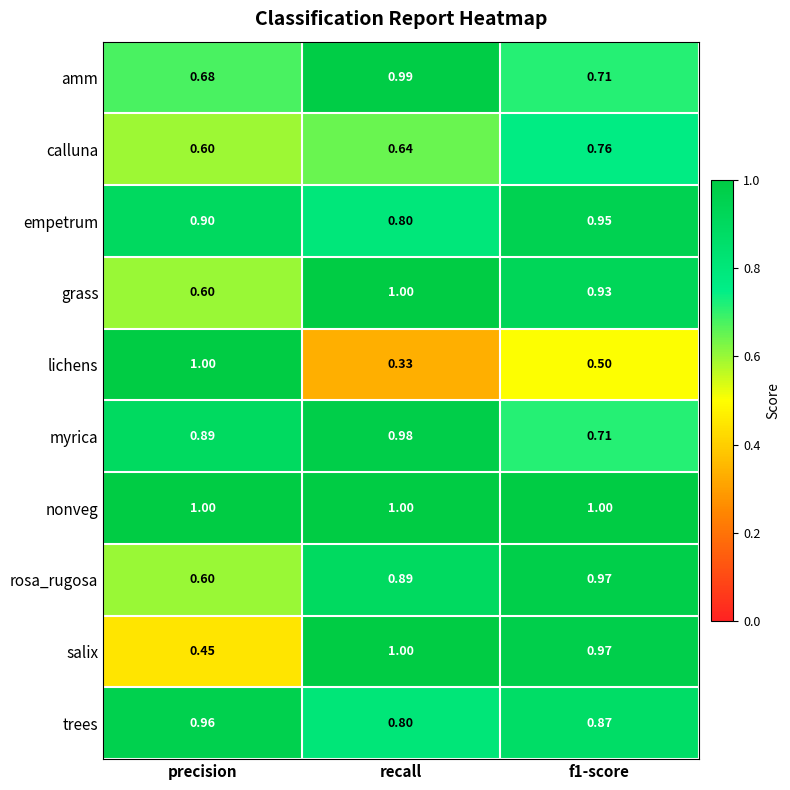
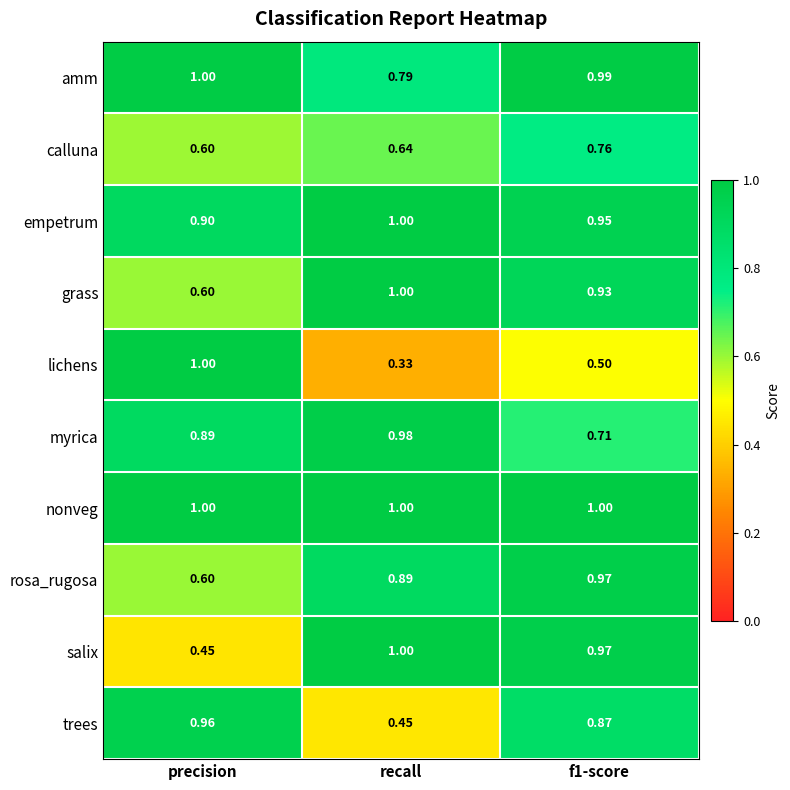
amm, precision: 0.68 -> 1.00
amm, recall: 0.99 -> 0.79
amm, f1-score: 0.71 -> 0.99
empetrum, recall: 0.80 -> 1.00
trees, recall: 0.80 -> 0.45
